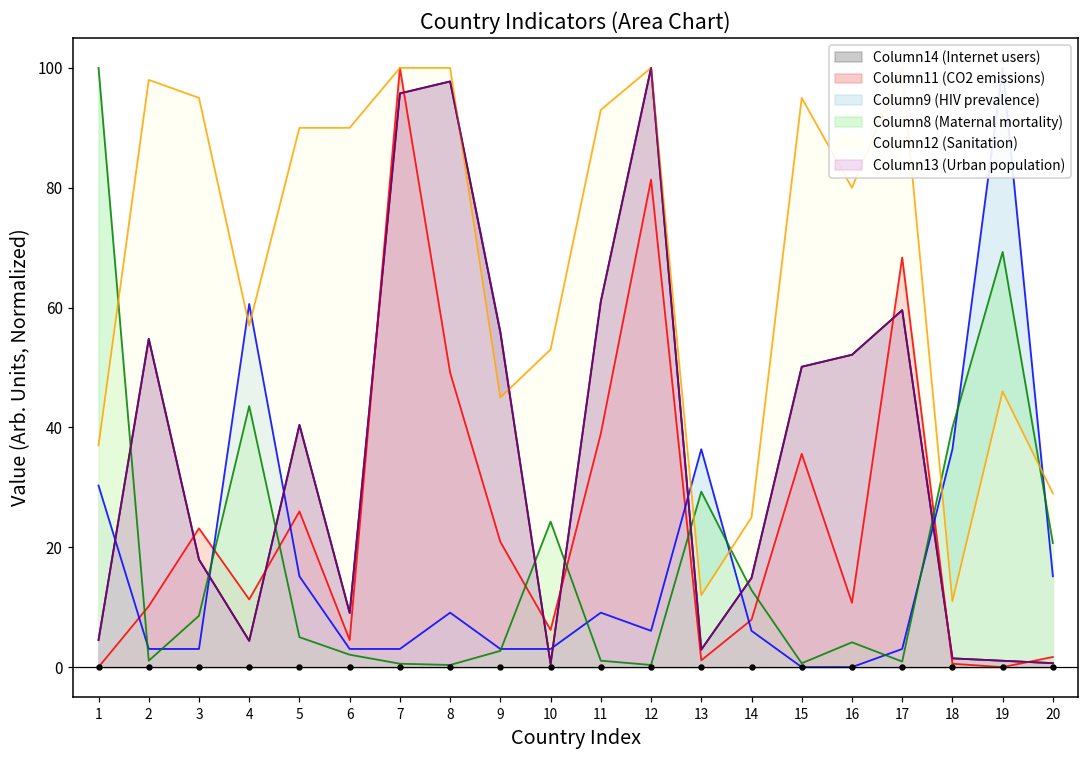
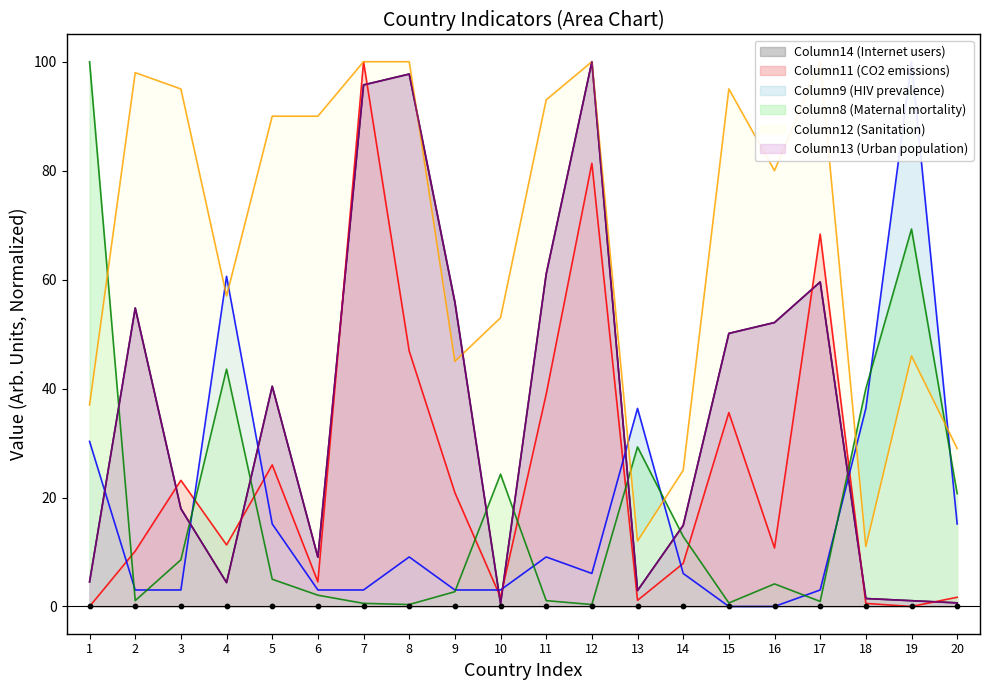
Column11 (CO2 emissions), 8: 49 -> 47
Column11 (CO2 emissions), 10: 6 -> 2
